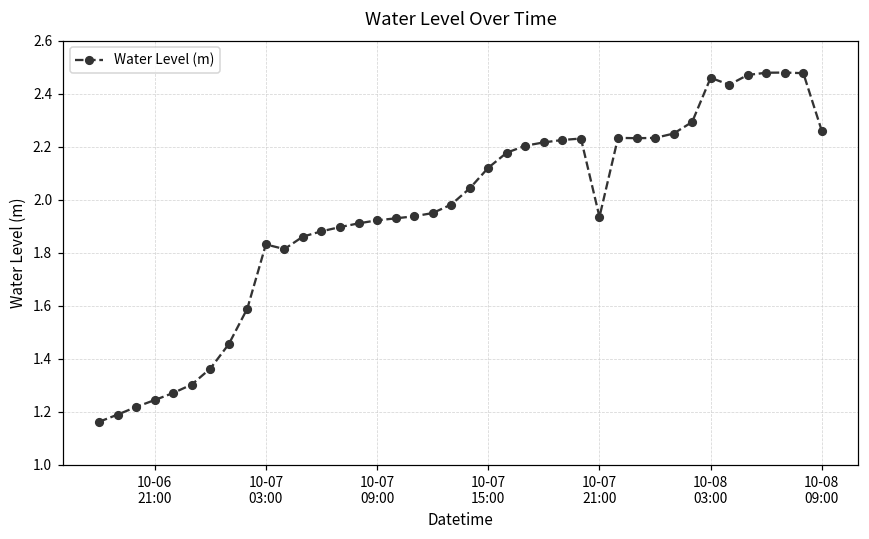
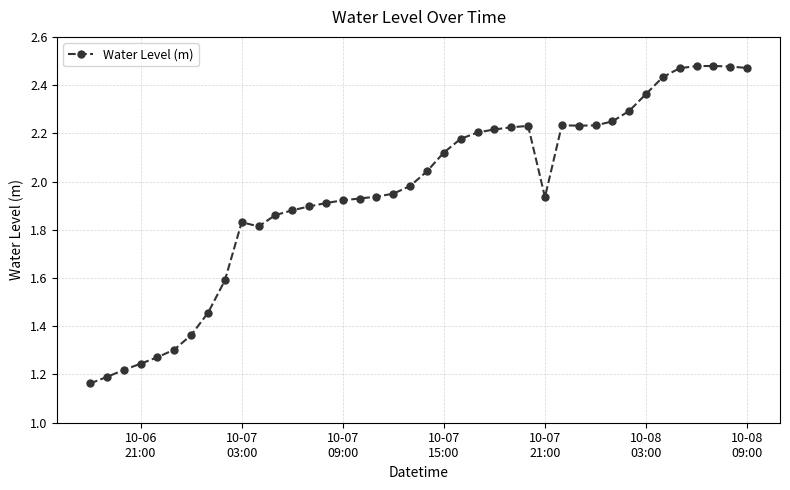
10-08 03:00: 2.46 -> 2.36
10-08 09:00: 2.26 -> 2.47
